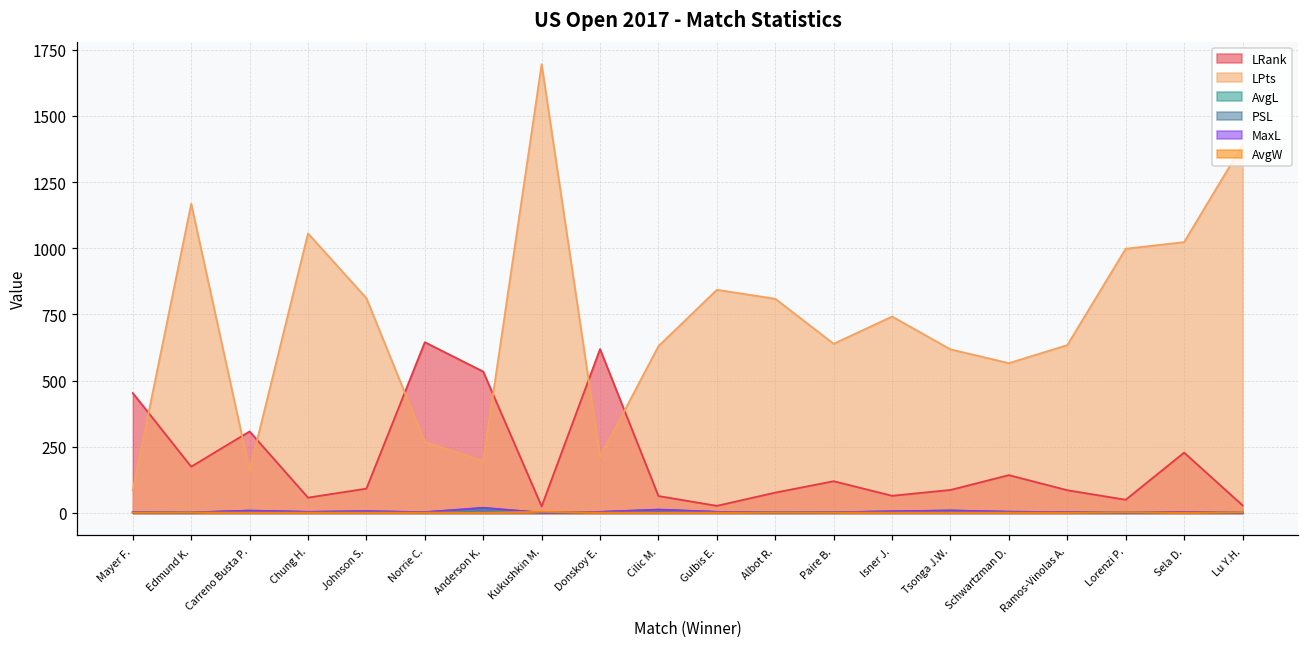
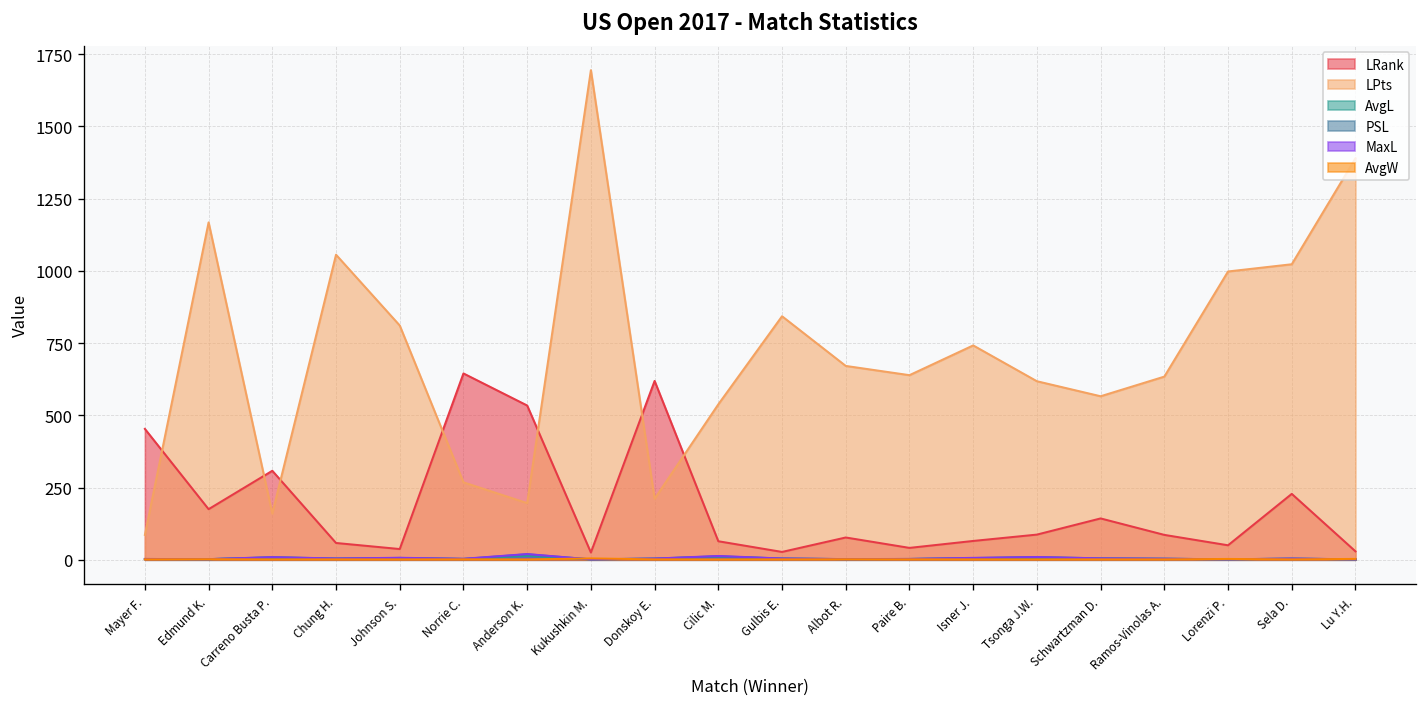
LRank, Johnson S.: 90 -> 40
LPts, Cilic M.: 630 -> 540
LPts, Albot R.: 810 -> 670
LRank, Paire B.: 120 -> 40
